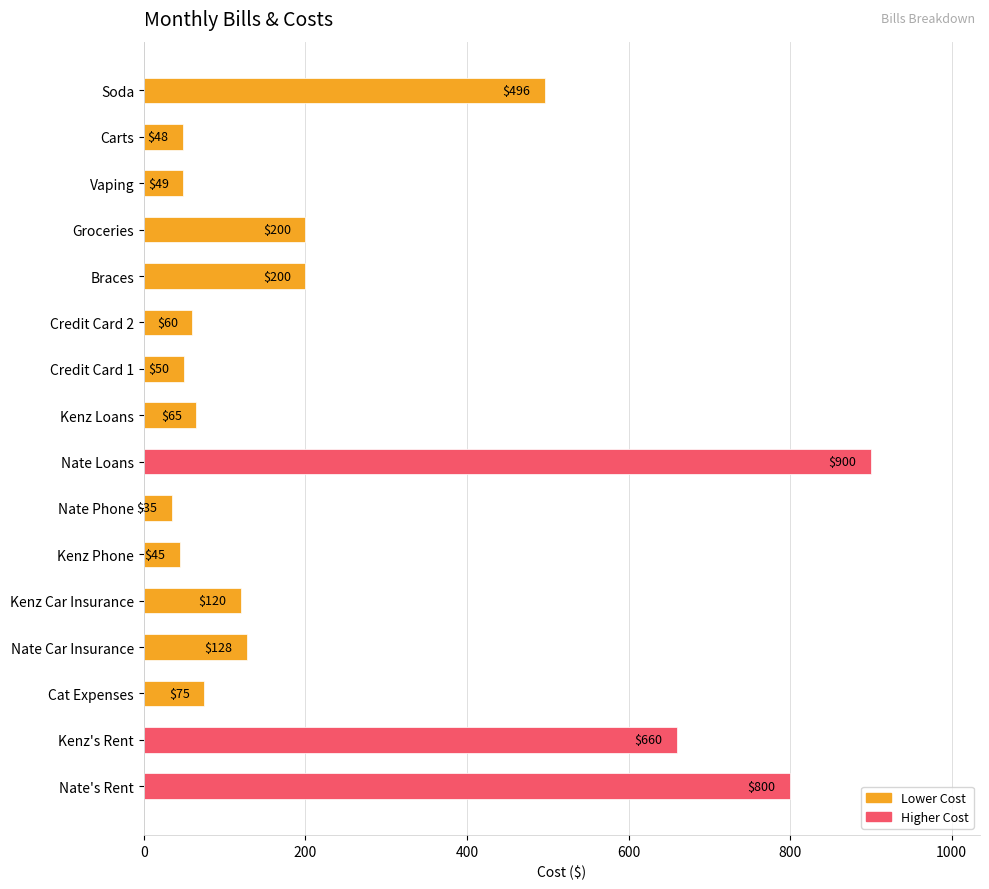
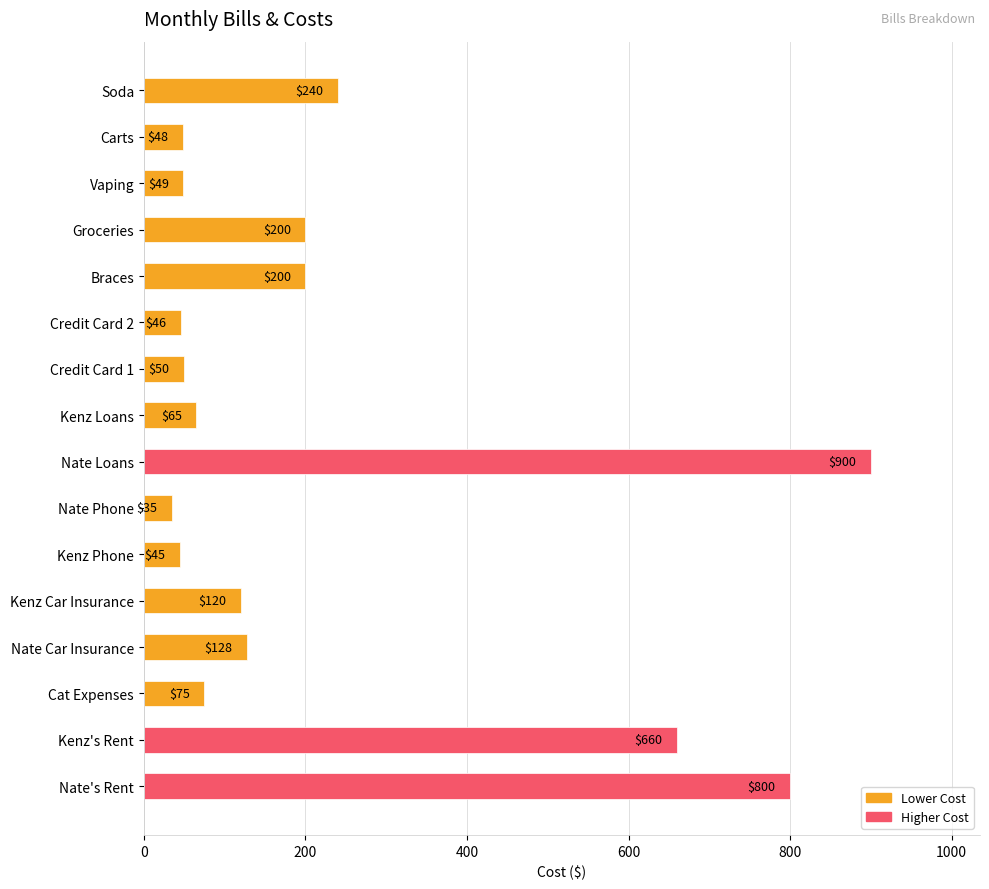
Soda: $496 -> $240
Credit Card 2: $60 -> $46
